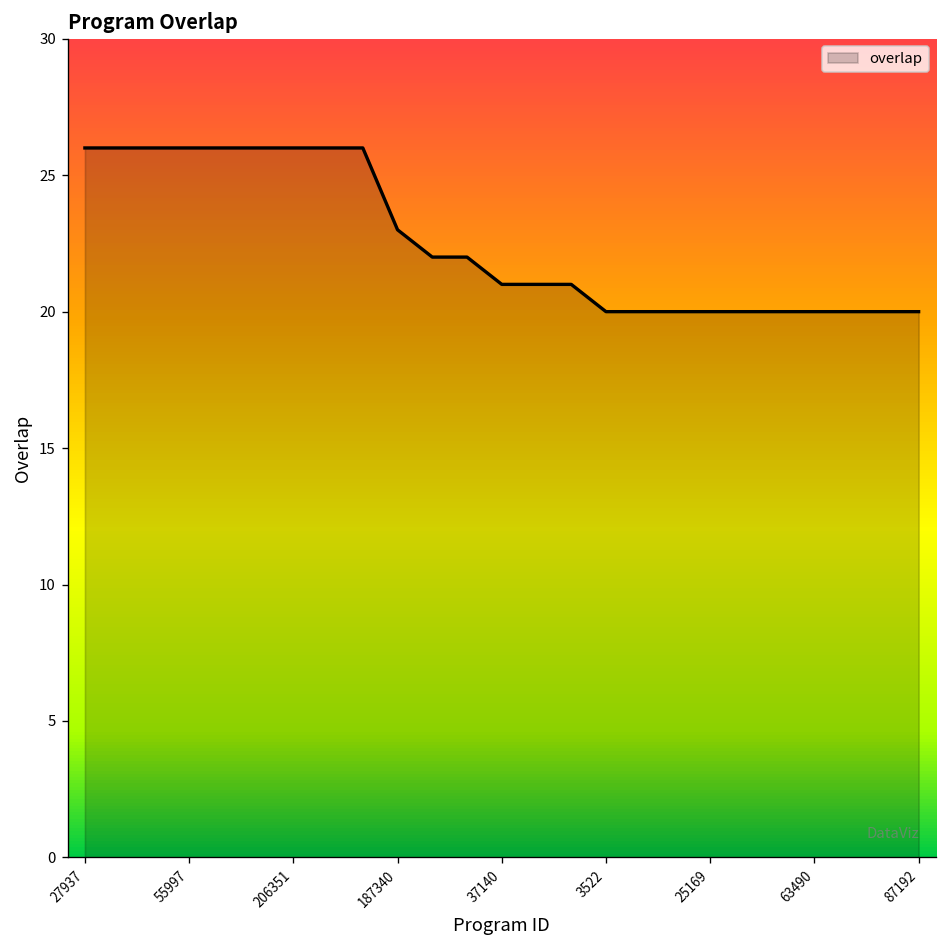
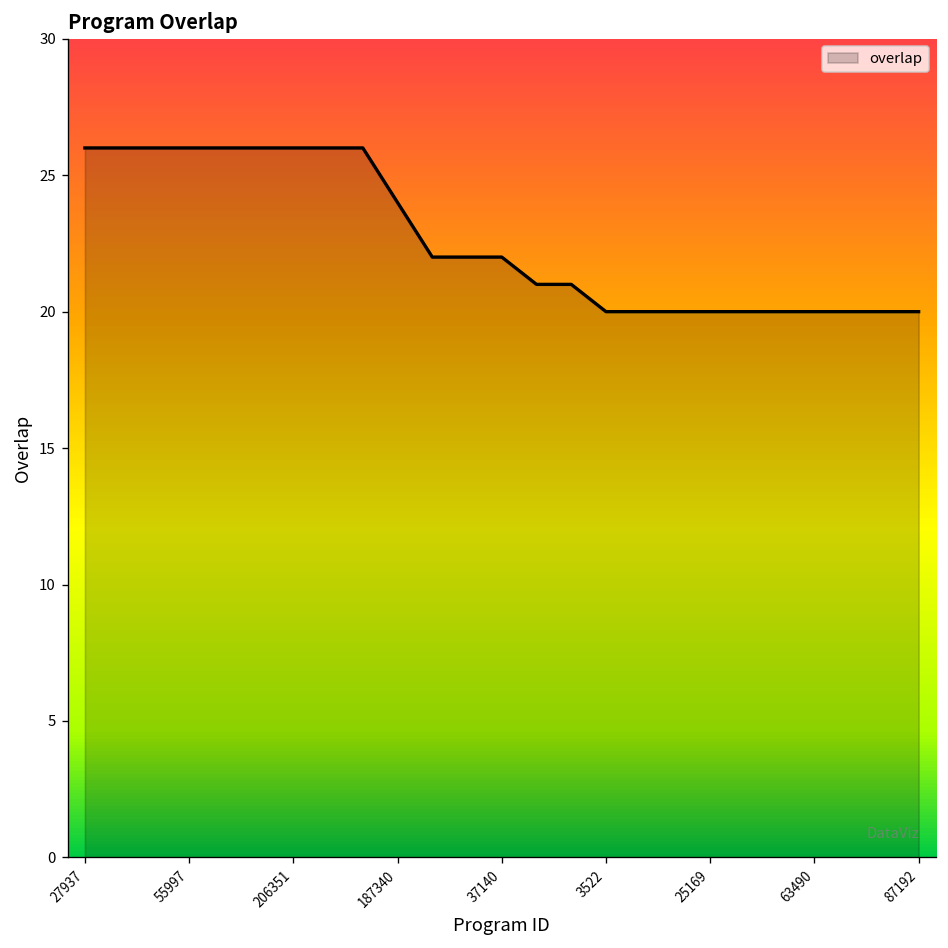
187340: 23 -> 24
37140: 21 -> 22
